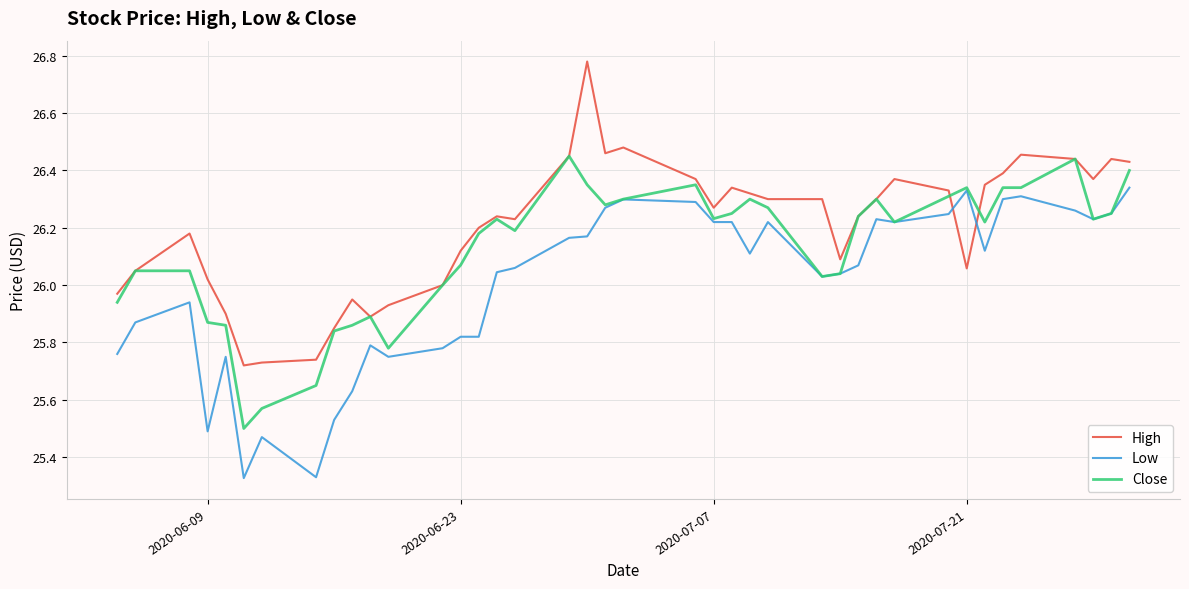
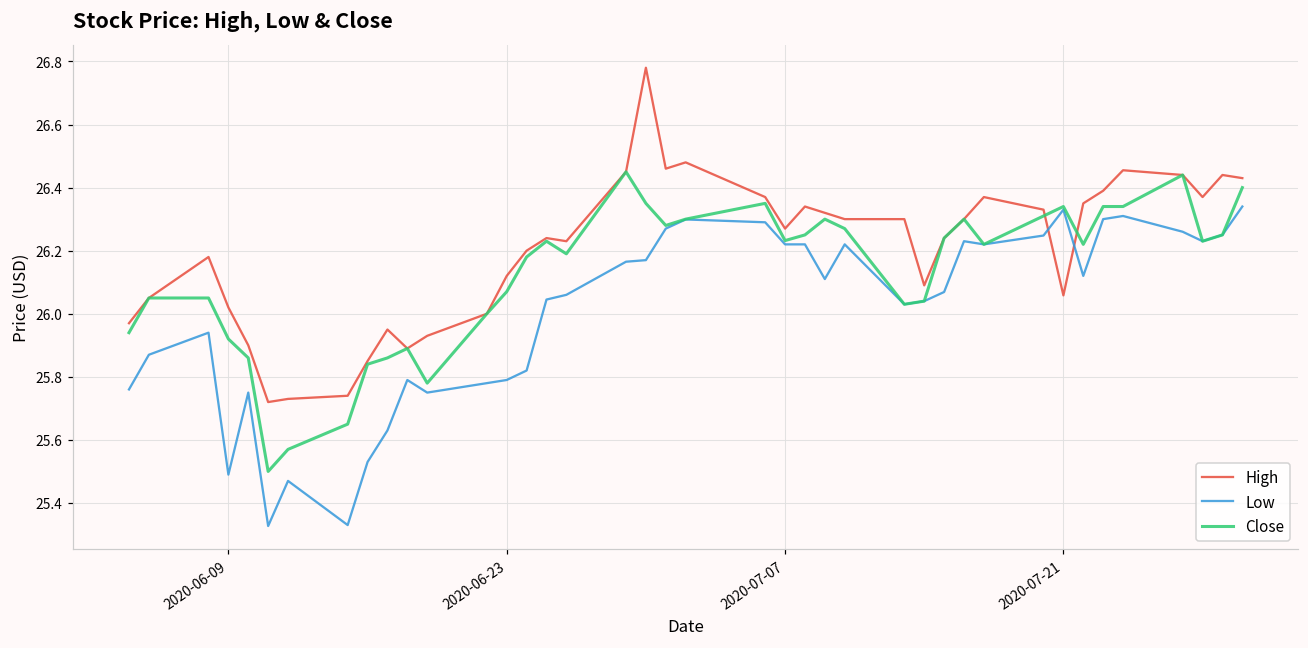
Close, 2020-06-09: 25.87 -> 25.92
Low, 2020-06-23: 25.82 -> 25.79
